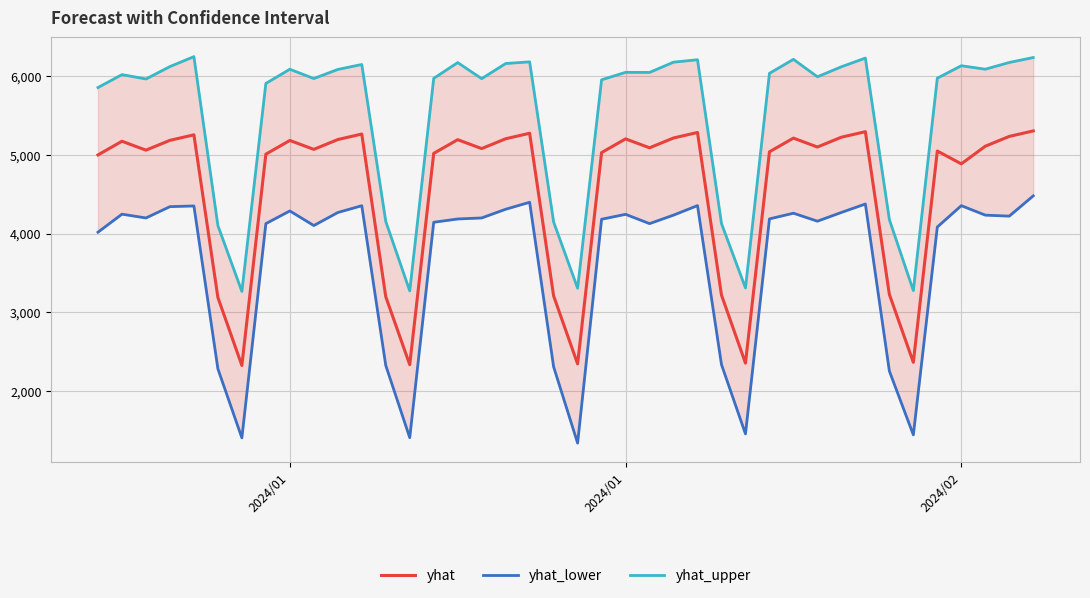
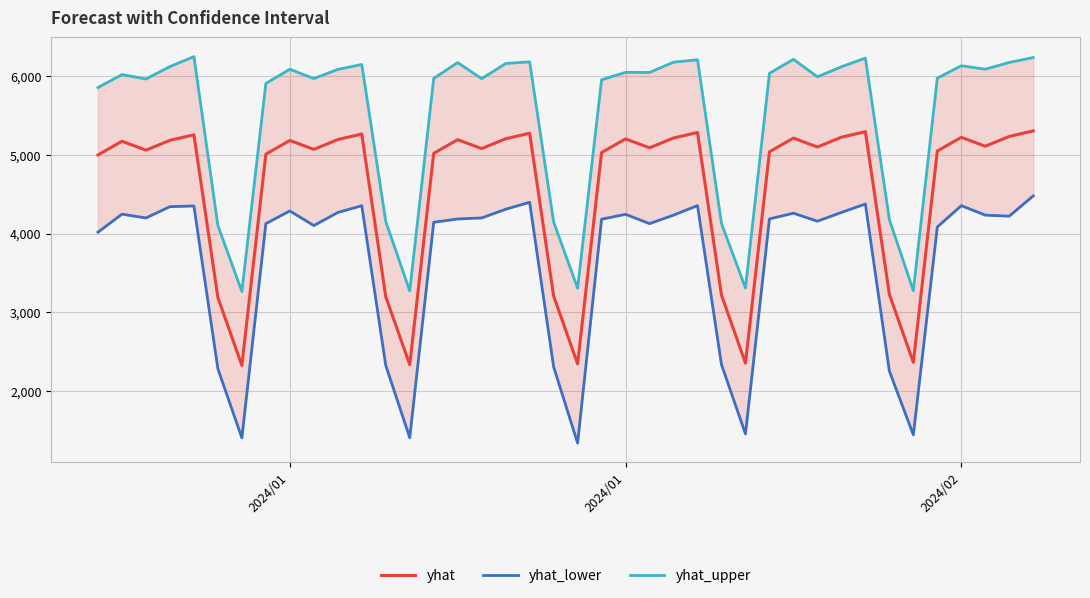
yhat, 2024/02: 4,900 -> 5,200
